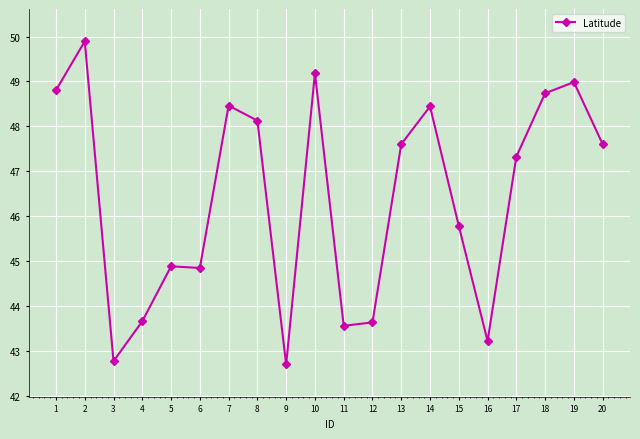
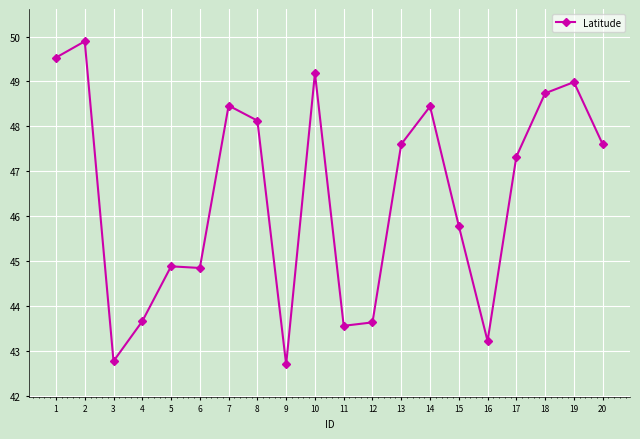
1: 48.8 -> 49.5
